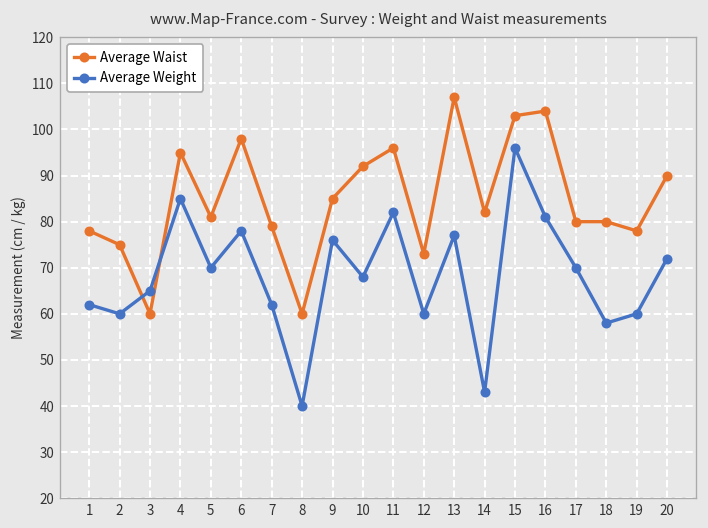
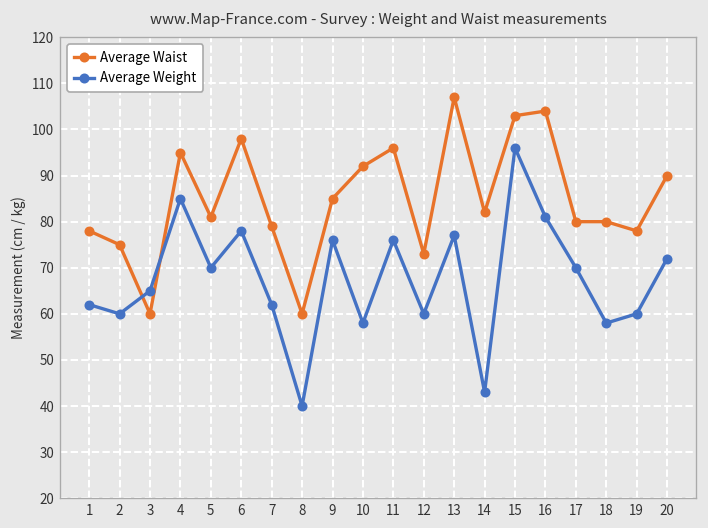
Average Weight, 10: 68 -> 58
Average Weight, 11: 82 -> 76
